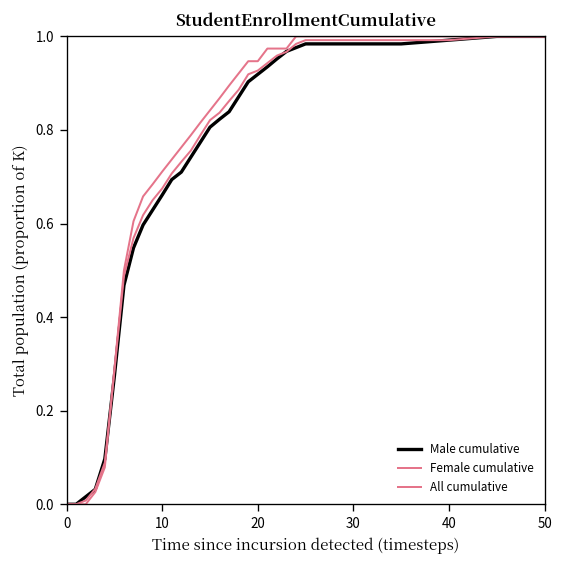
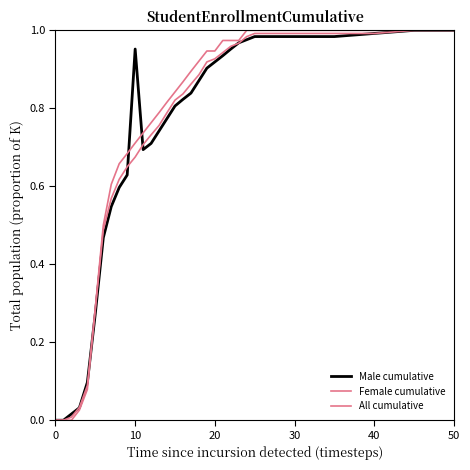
Male cumulative, 10: 0.66 -> 0.95
